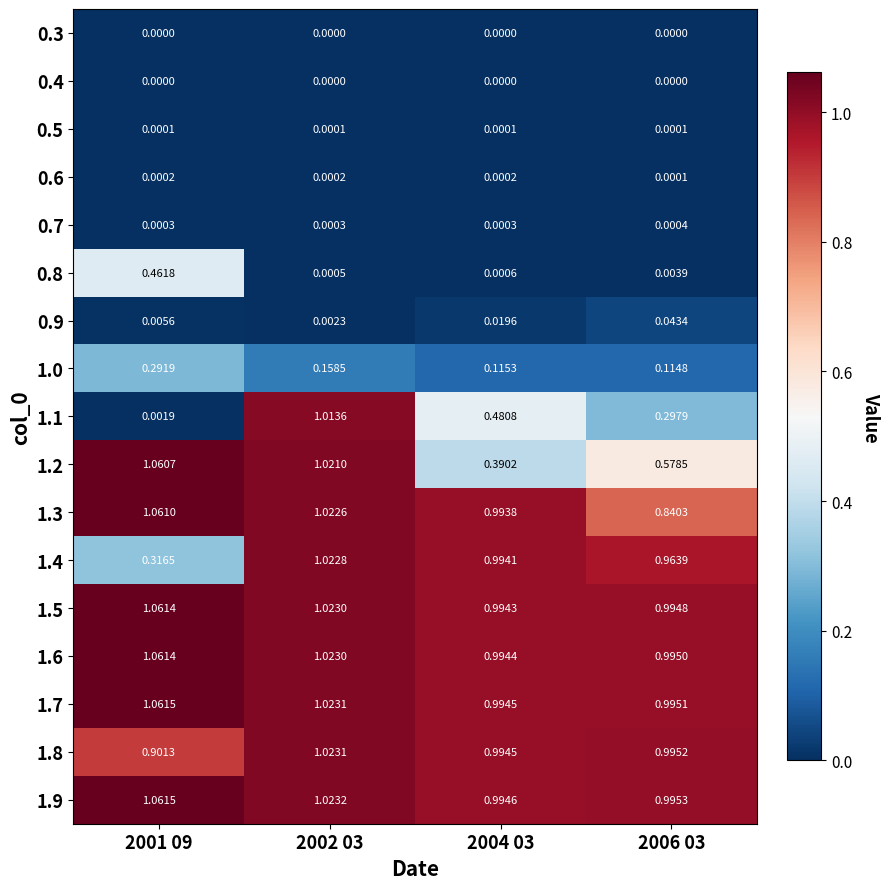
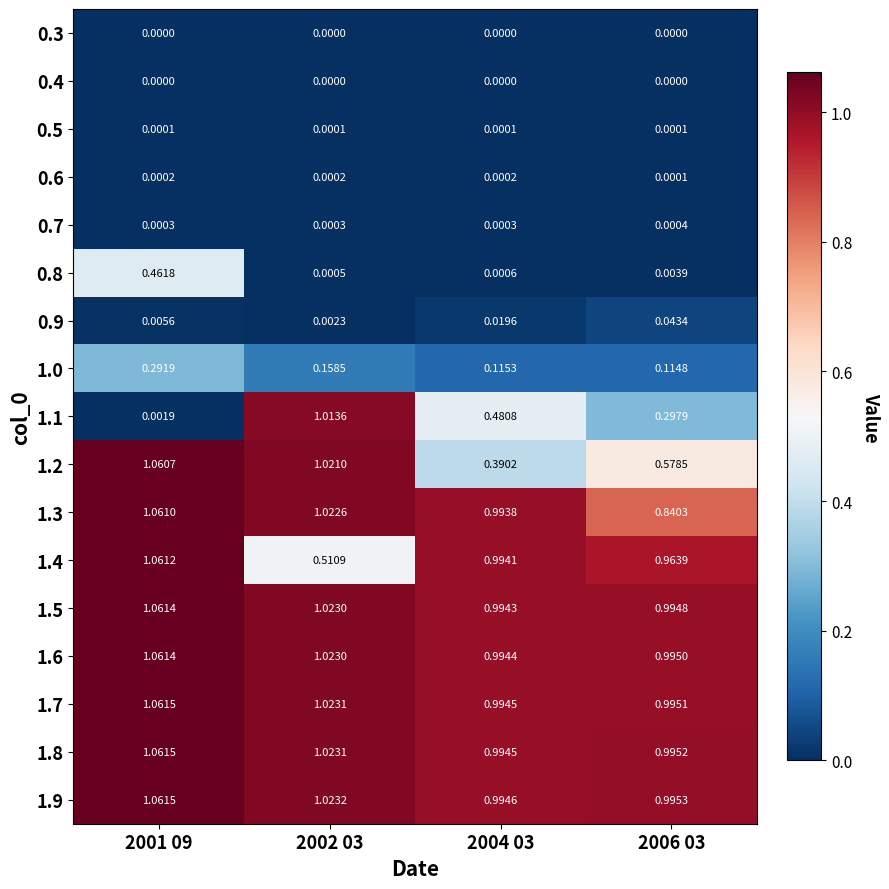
1.4, 2001 09: 0.3165 -> 1.0612
1.4, 2002 03: 1.0228 -> 0.5109
1.8, 2001 09: 0.9013 -> 1.0615
